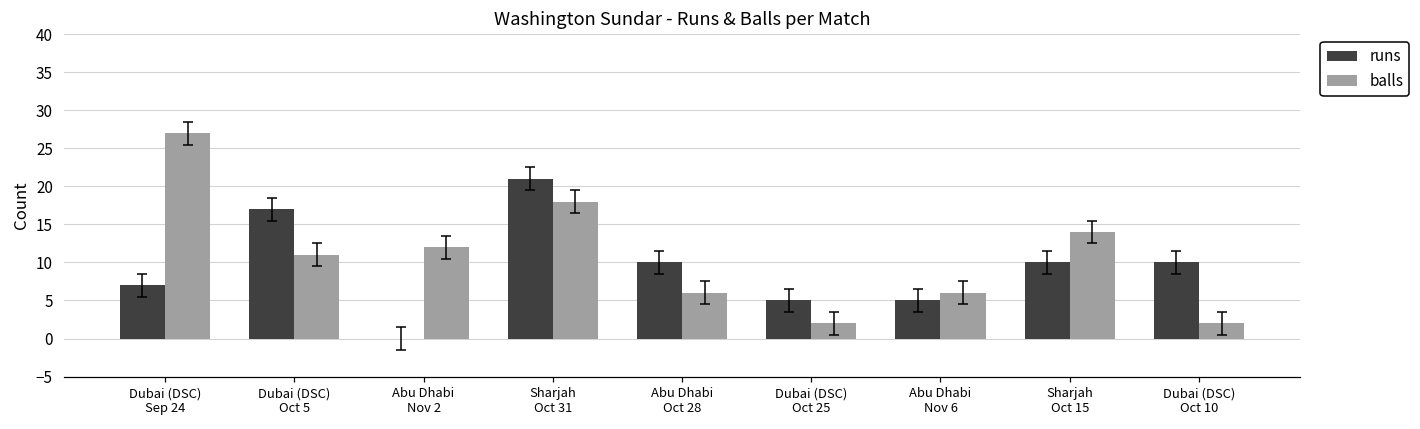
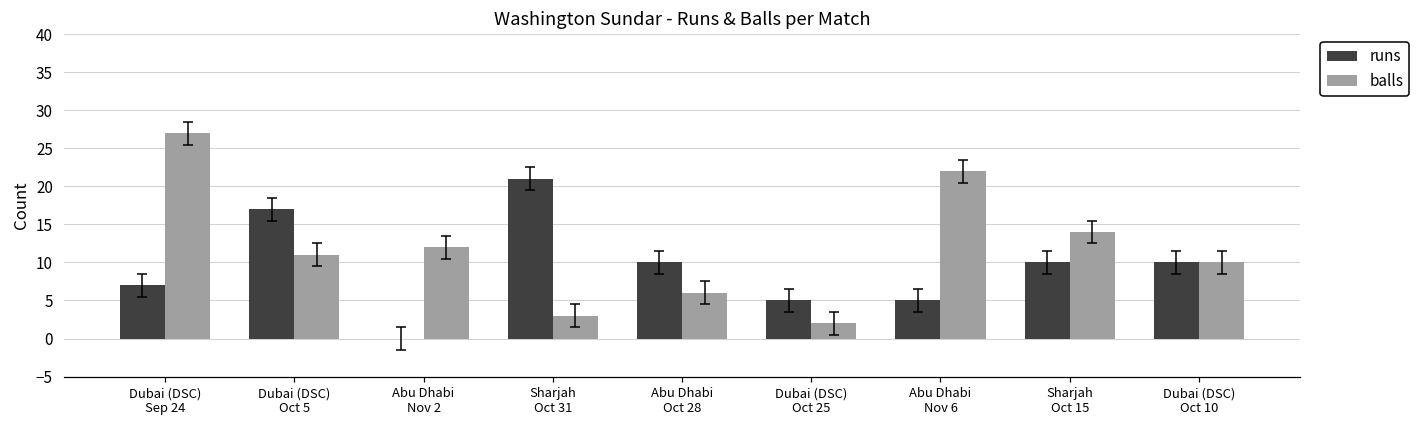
balls, Sharjah Oct 31: 18 -> 3
balls, Abu Dhabi Nov 6: 6 -> 22
balls, Dubai (DSC) Oct 10: 2 -> 10
